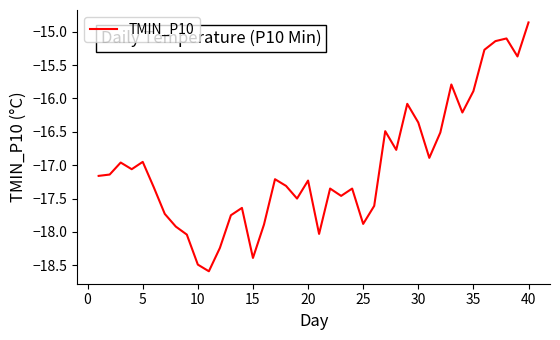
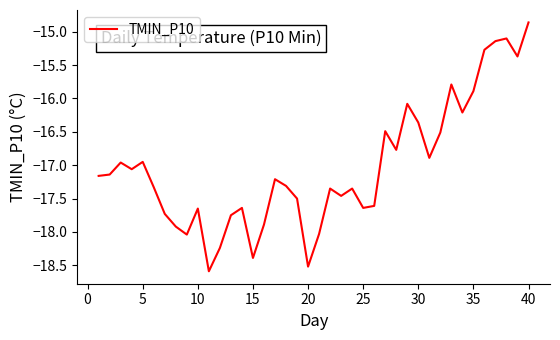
10: -18.5 -> -17.7
20: -17.2 -> -18.5
25: -17.9 -> -17.6
